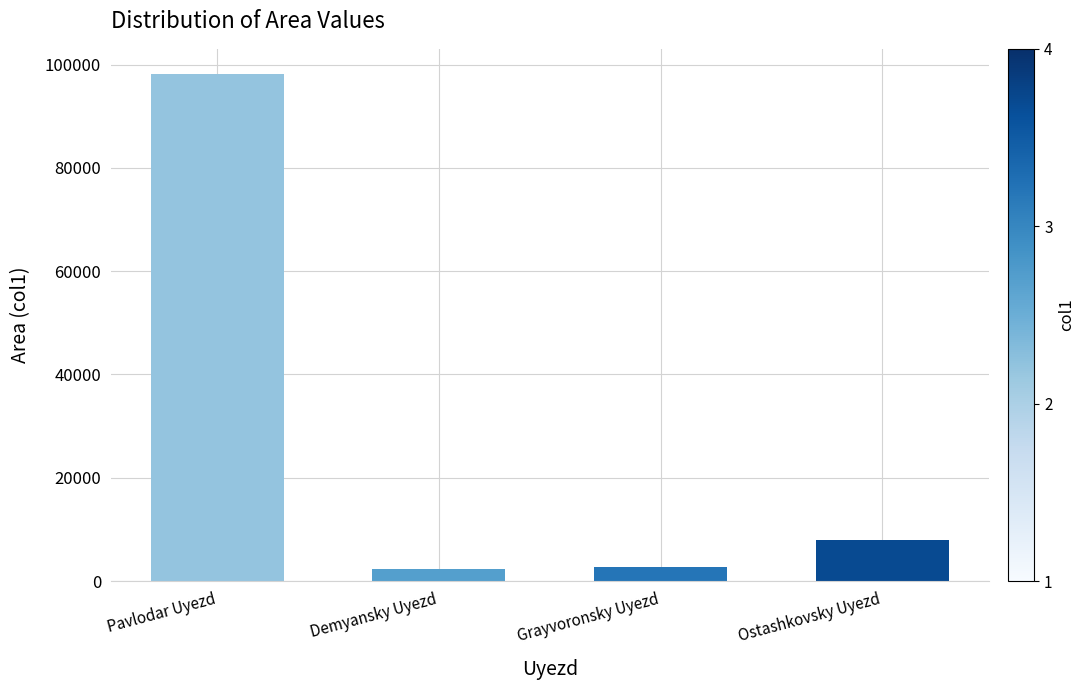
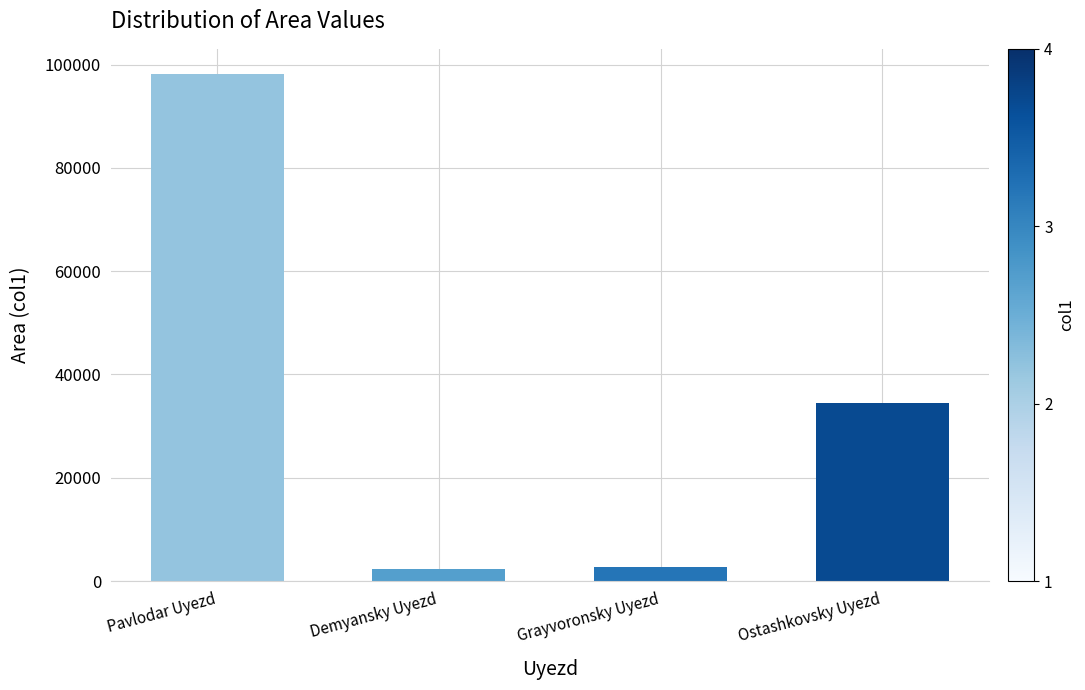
Ostashkovsky Uyezd: 8000 -> 35000
